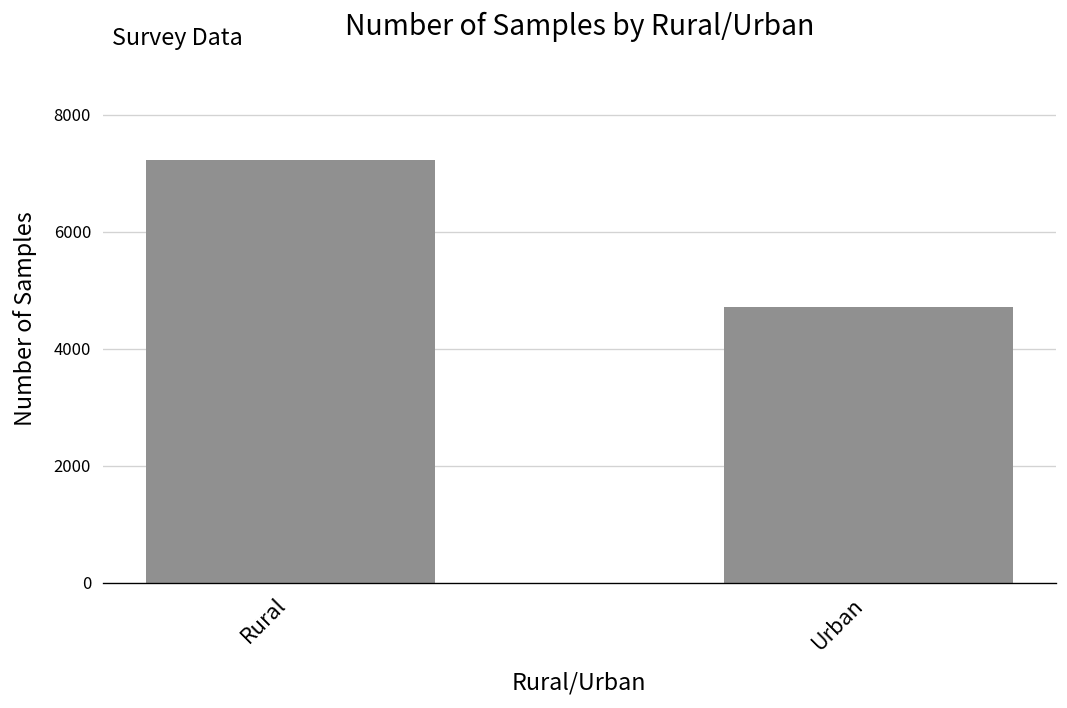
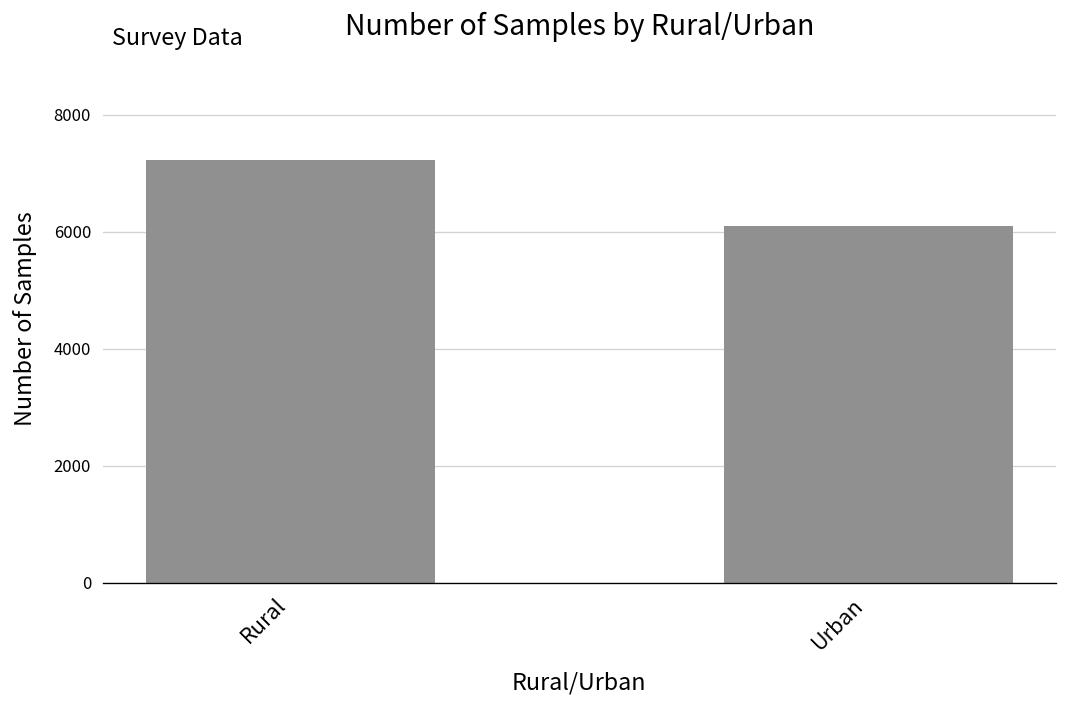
Urban: 4700 -> 6100
